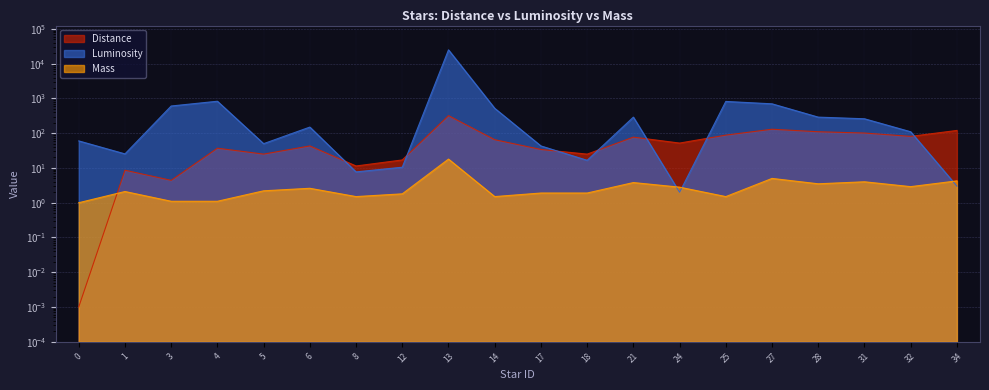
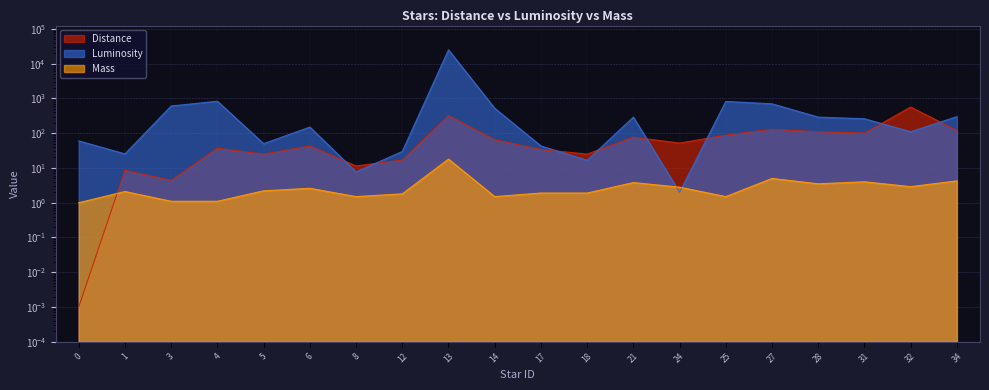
Luminosity, 12: 11 -> 30
Distance, 32: 80 -> 600
Luminosity, 34: 3 -> 300
